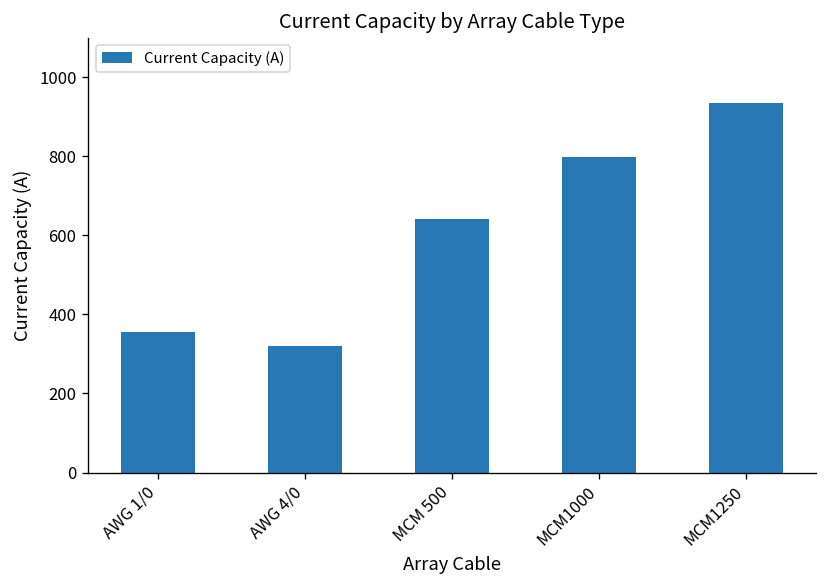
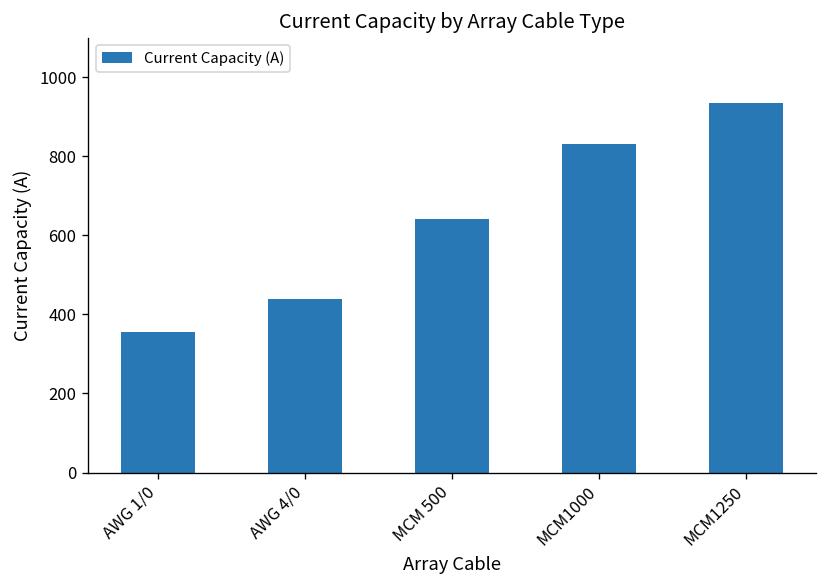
AWG 4/0: 320 -> 440
MCM1000: 800 -> 830
